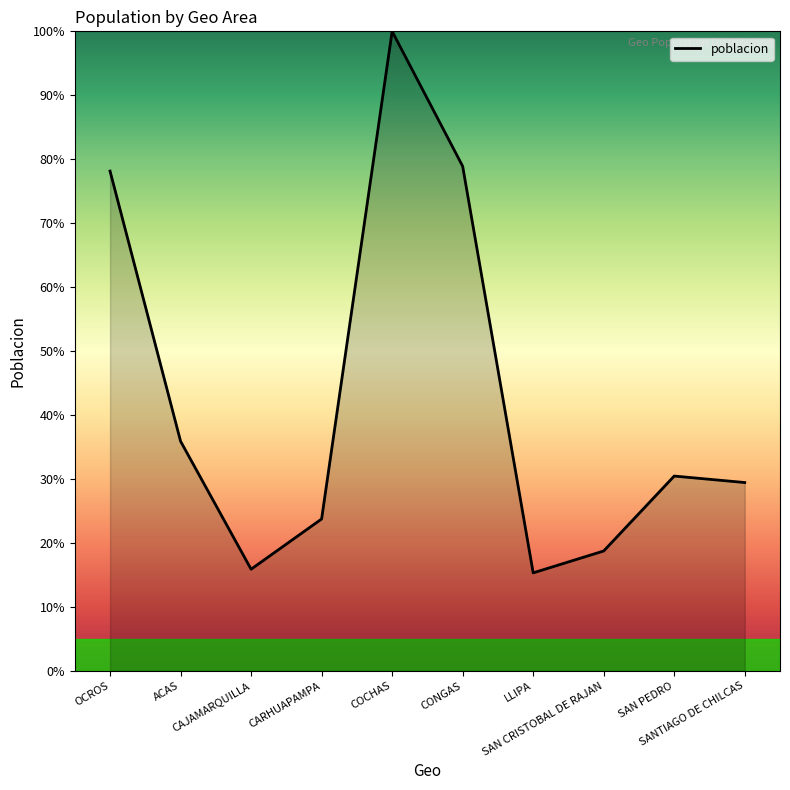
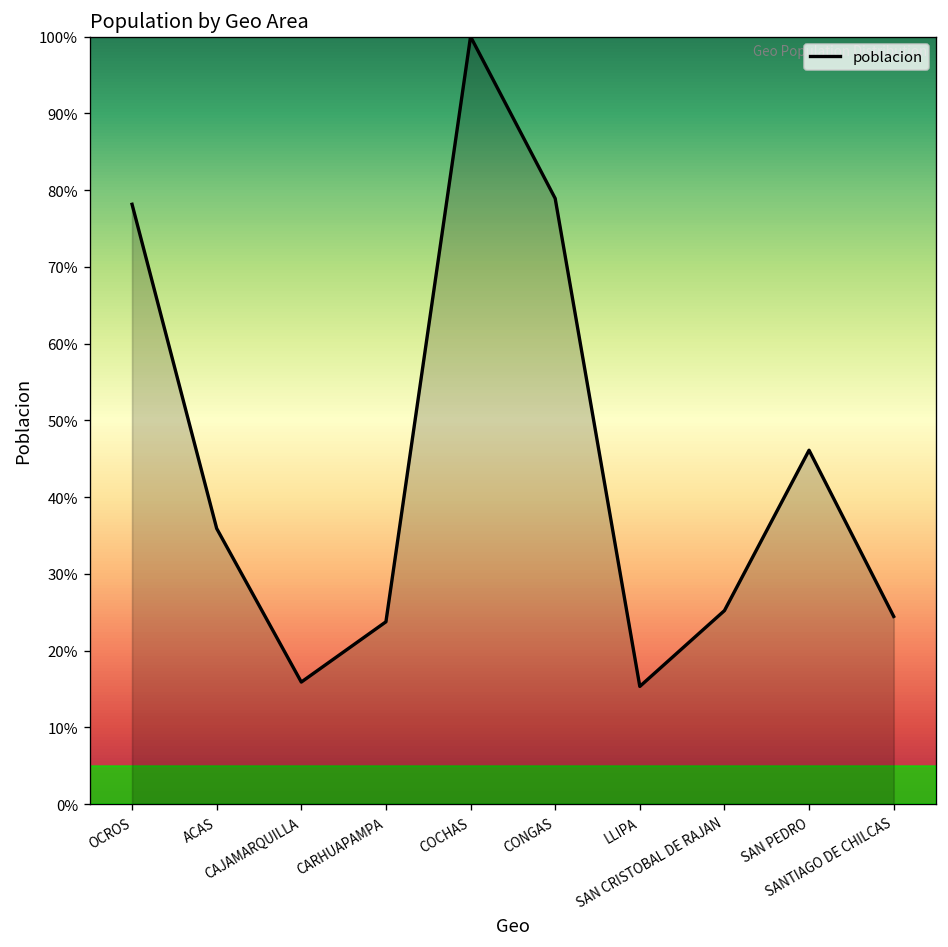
SAN CRISTOBAL DE RAJAN: 19% -> 25%
SAN PEDRO: 30% -> 46%
SANTIAGO DE CHILCAS: 29% -> 24%
